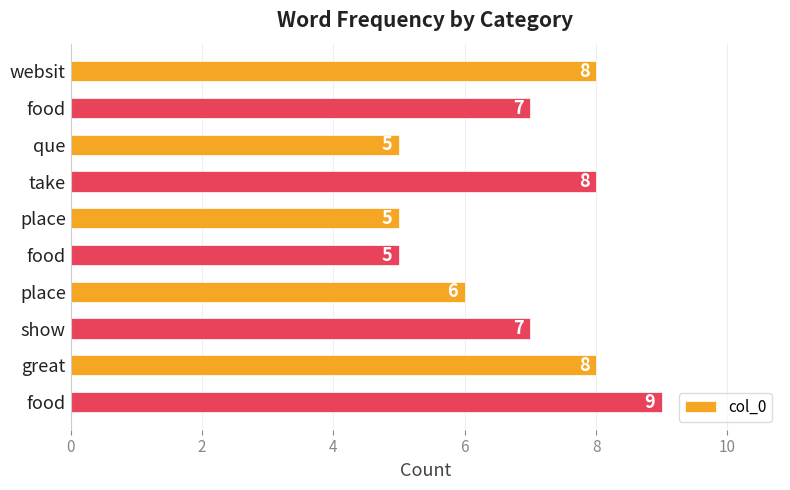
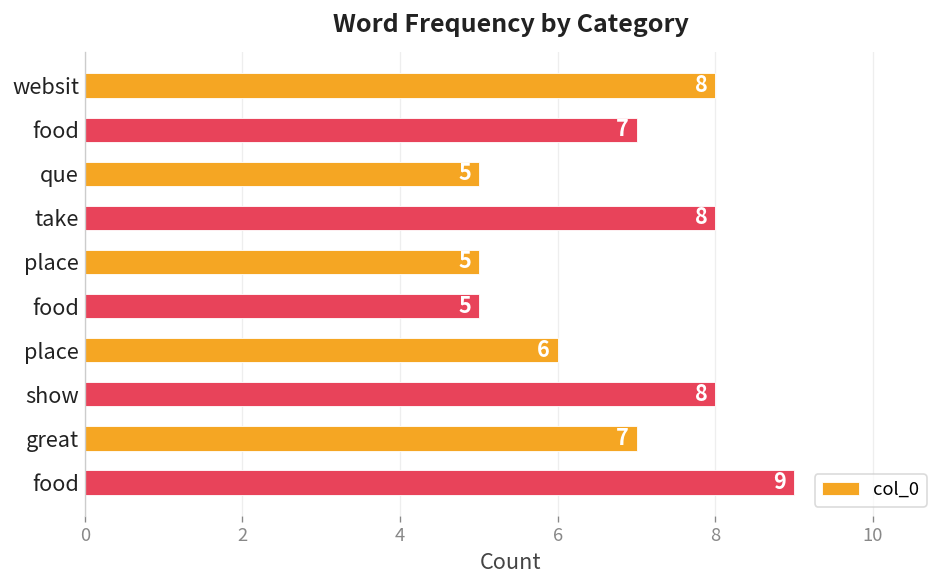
show: 7 -> 8
great: 8 -> 7
